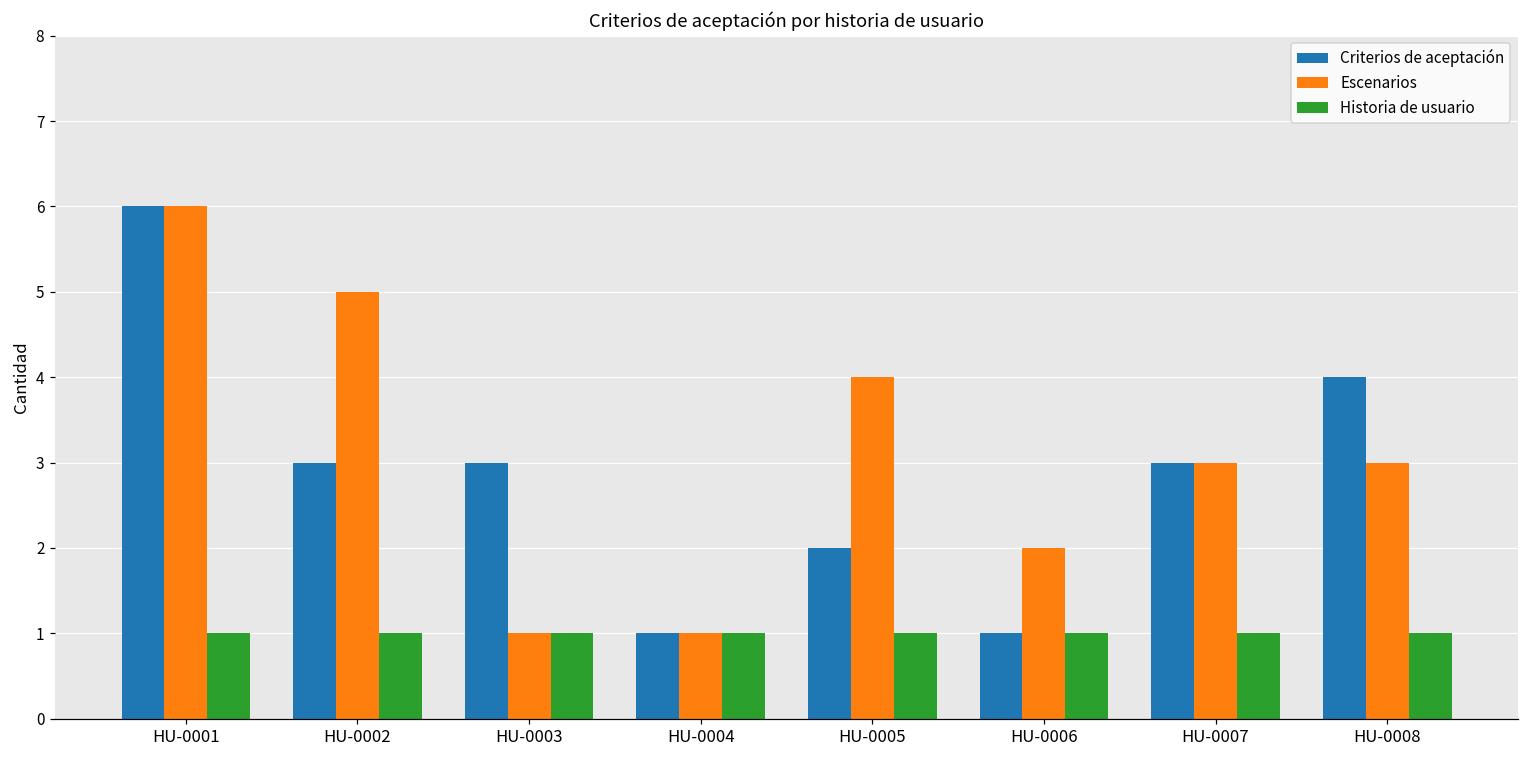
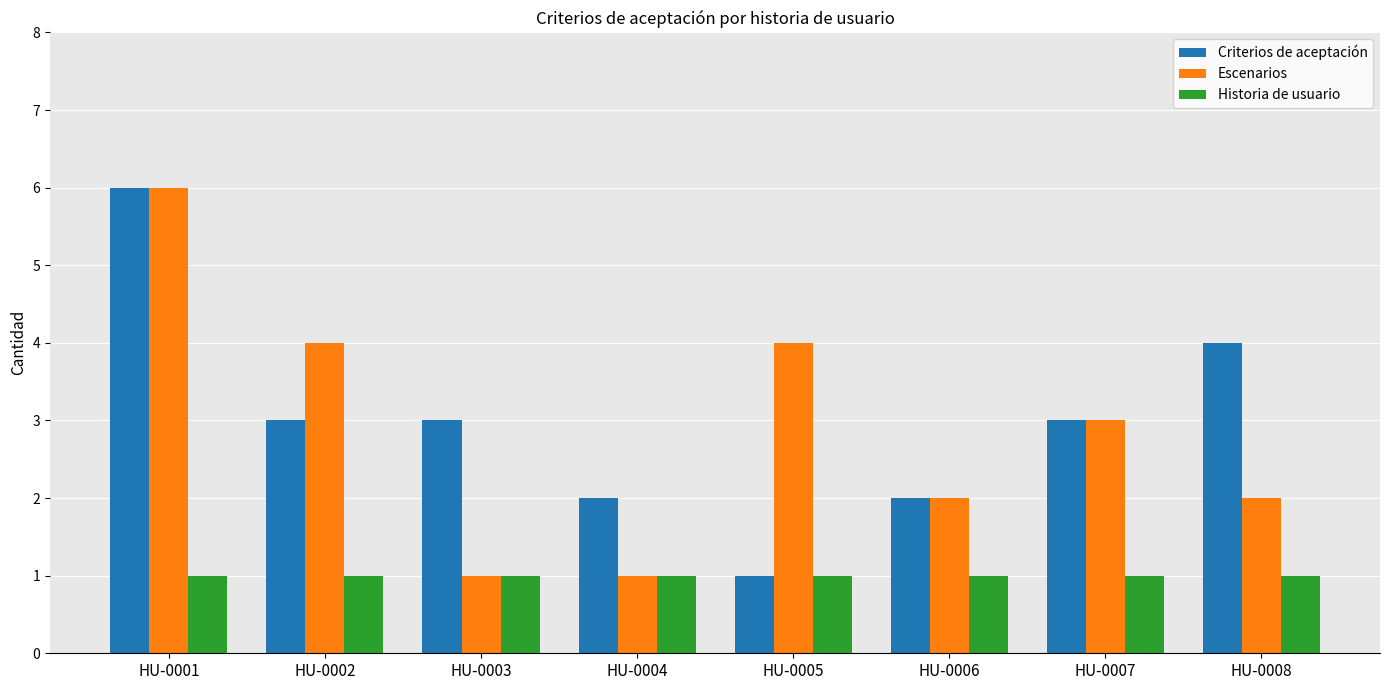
Escenarios, HU-0002: 5 -> 4
Criterios de aceptación, HU-0004: 1 -> 2
Criterios de aceptación, HU-0005: 2 -> 1
Criterios de aceptación, HU-0006: 1 -> 2
Escenarios, HU-0008: 3 -> 2
